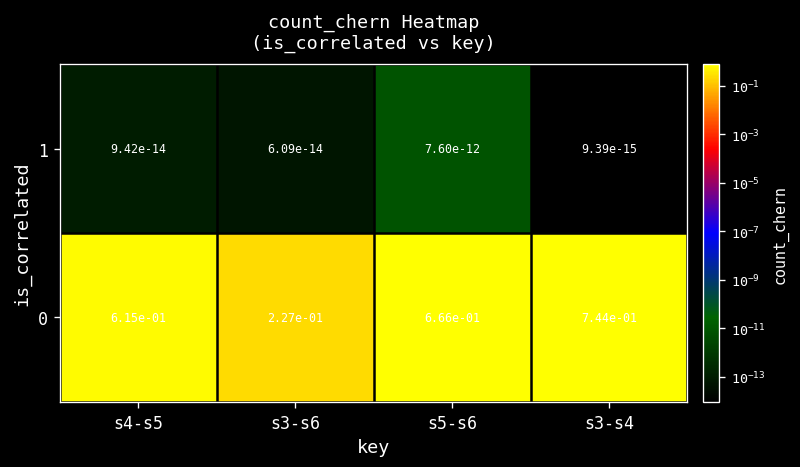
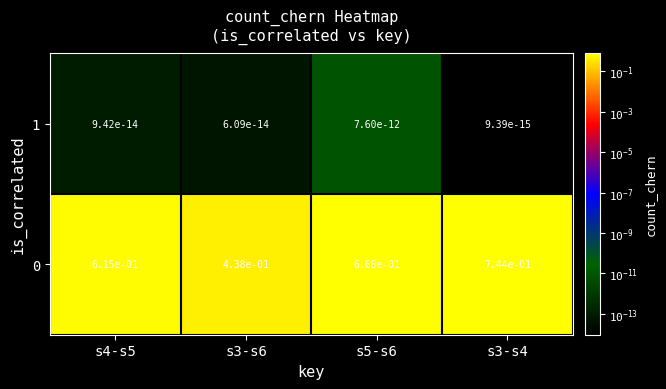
0, s3-s6: 2.27e-01 -> 4.38e-01
